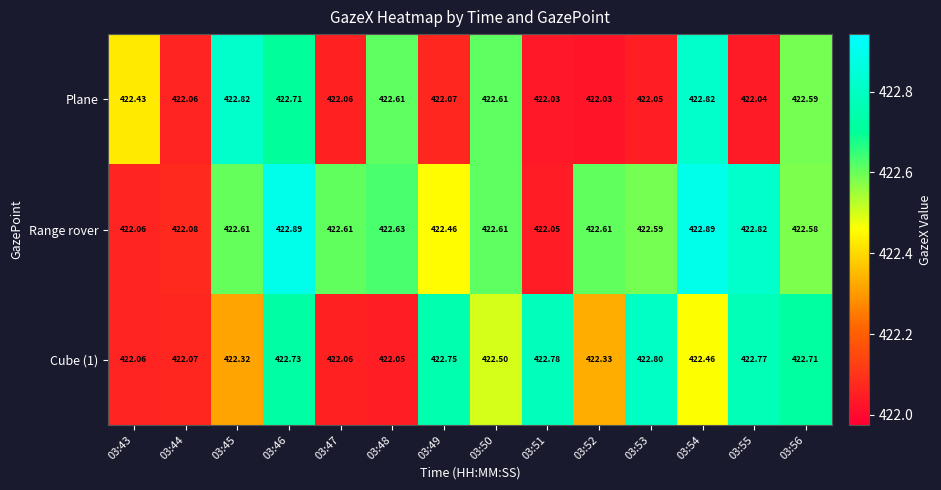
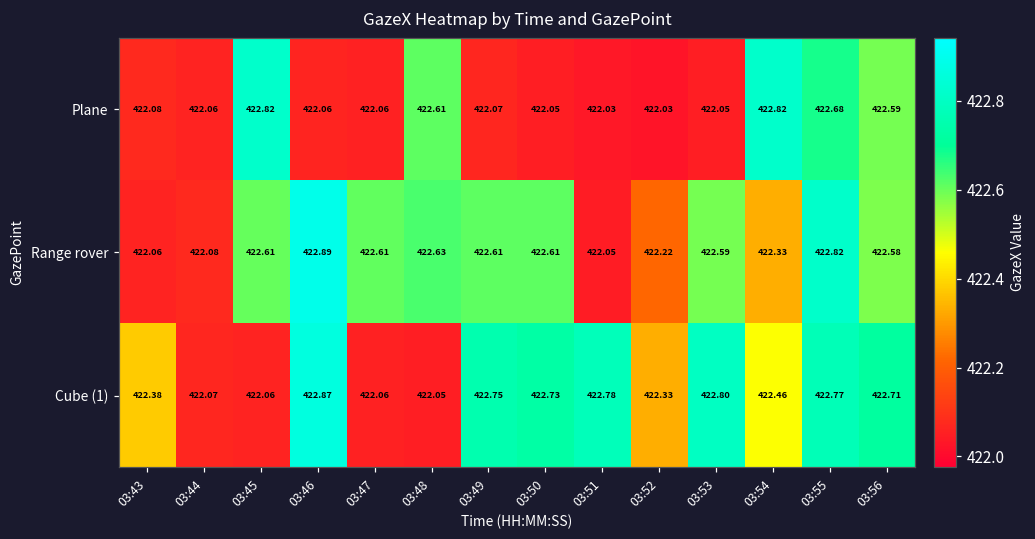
Plane, 03:43: 422.43 -> 422.08
Plane, 03:46: 422.71 -> 422.06
Plane, 03:50: 422.61 -> 422.05
Plane, 03:55: 422.04 -> 422.68
Range rover, 03:49: 422.46 -> 422.61
Range rover, 03:52: 422.61 -> 422.22
Range rover, 03:54: 422.89 -> 422.33
Cube (1), 03:43: 422.06 -> 422.38
Cube (1), 03:45: 422.32 -> 422.06
Cube (1), 03:46: 422.73 -> 422.87
Cube (1), 03:50: 422.50 -> 422.73
